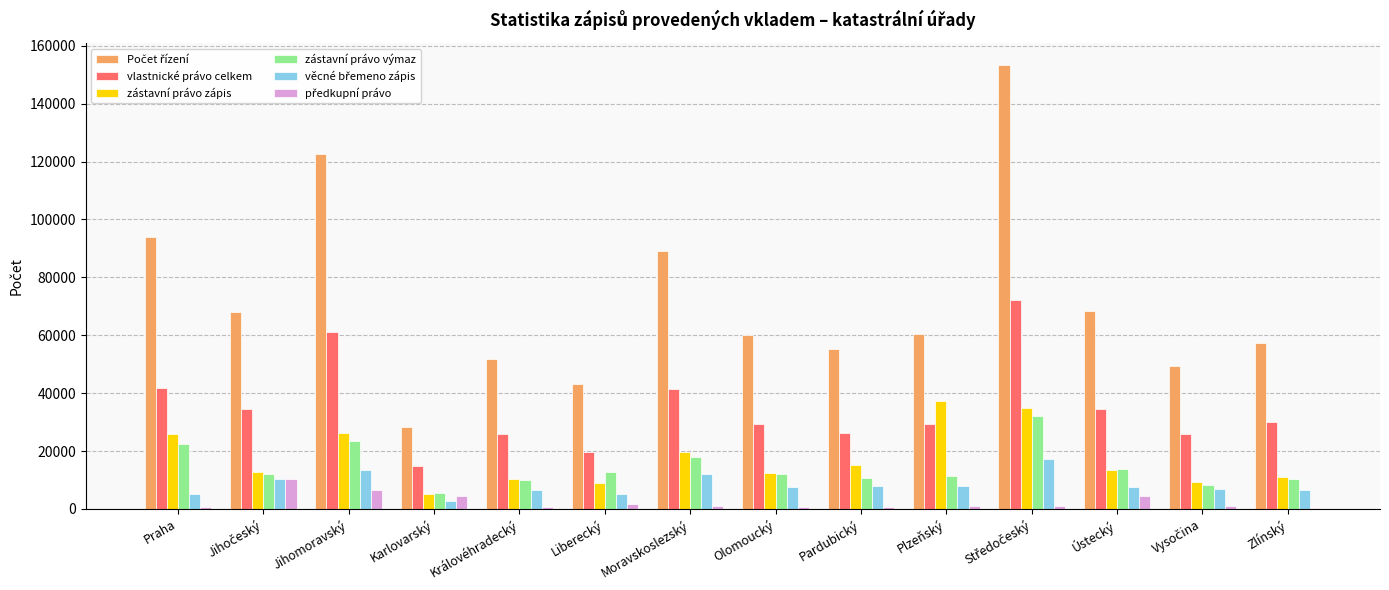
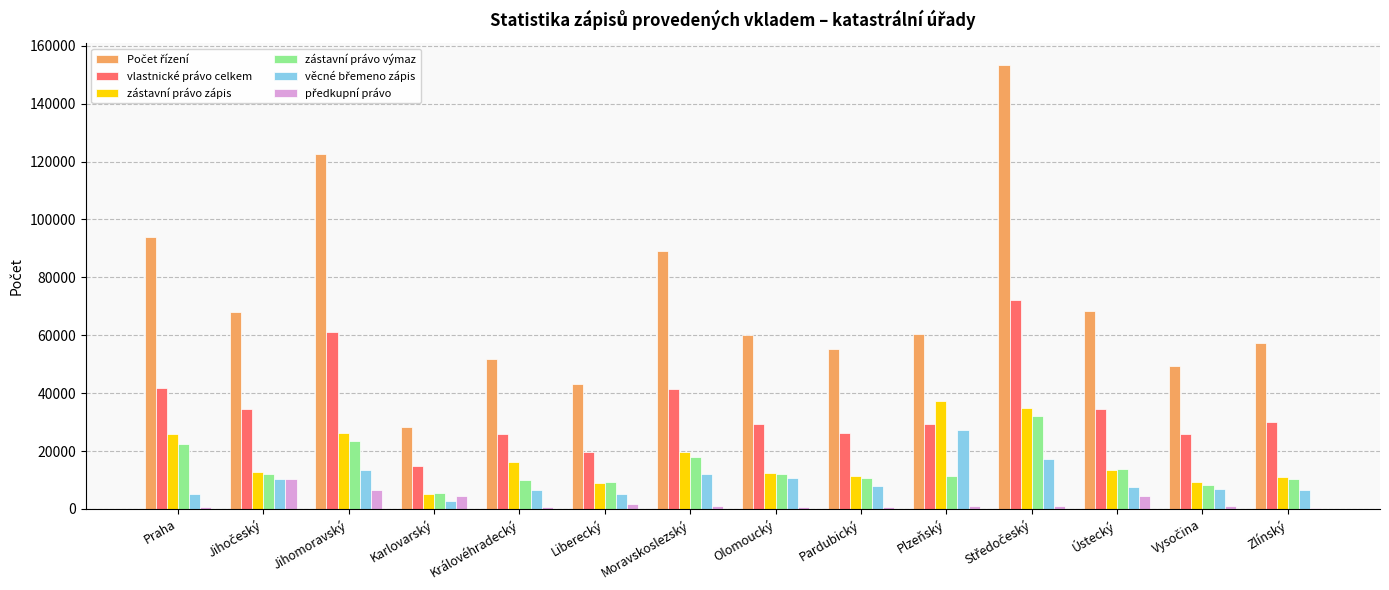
zástavní právo zápis, Královéhradecký: 10000 -> 16000
zástavní právo výmaz, Liberecký: 13000 -> 9000
věcné břemeno zápis, Olomoucký: 8000 -> 11000
zástavní právo zápis, Pardubický: 15000 -> 11000
věcné břemeno zápis, Plzeňský: 8000 -> 27000
